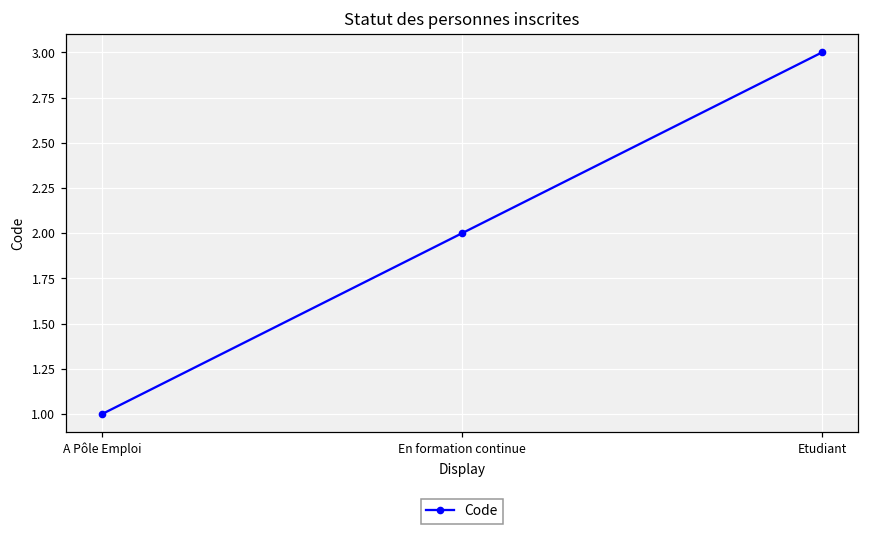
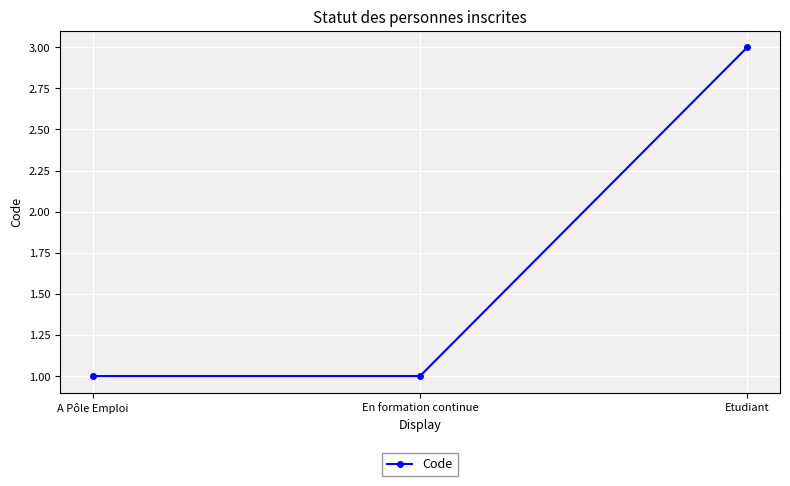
En formation continue: 2 -> 1
